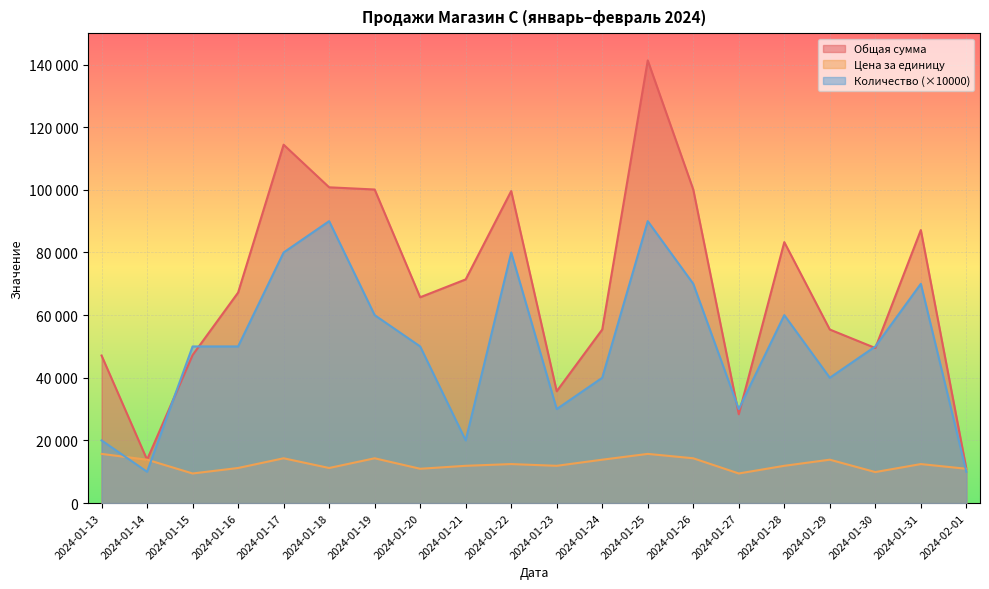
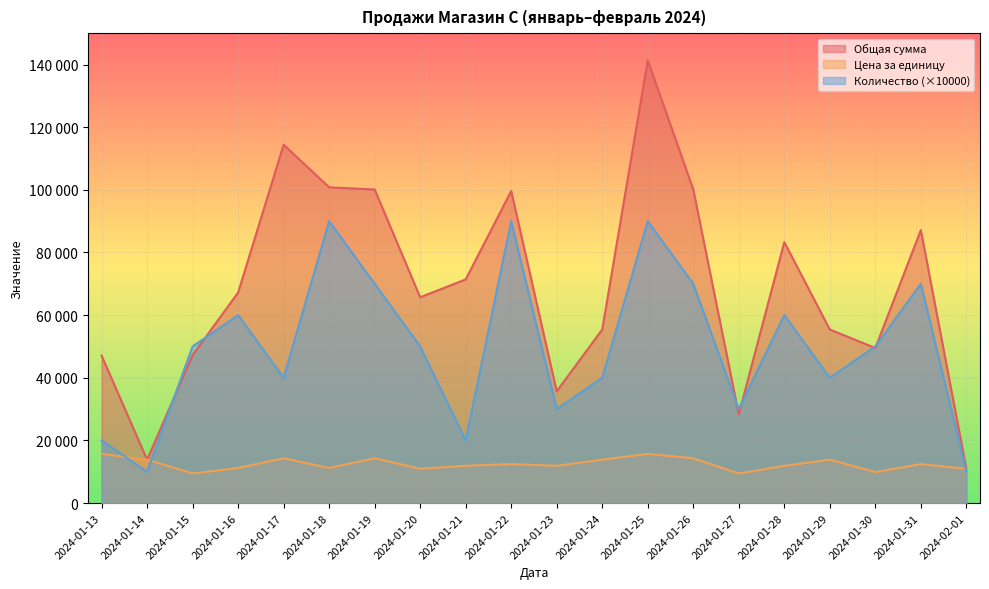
Количество (×10000), 2024-01-16: 50000 -> 60000
Количество (×10000), 2024-01-17: 80000 -> 40000
Количество (×10000), 2024-01-19: 60000 -> 70000
Количество (×10000), 2024-01-22: 80000 -> 90000
